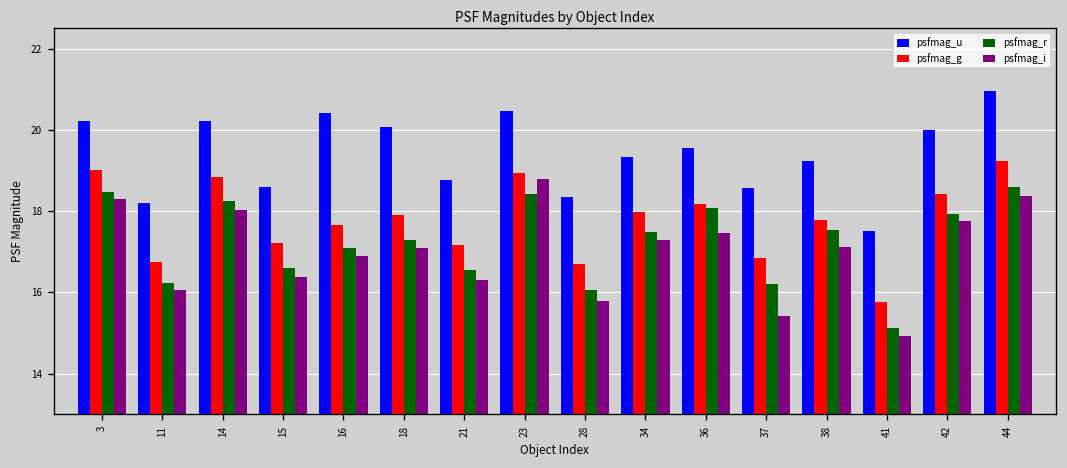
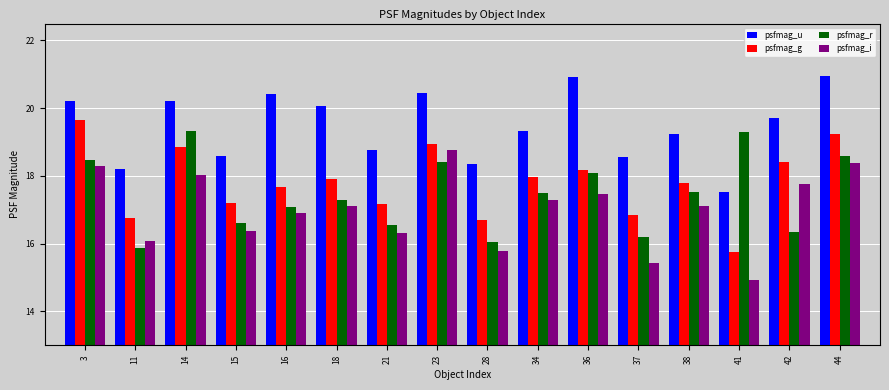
psfmag_g, 3: 19.0 -> 19.7
psfmag_r, 11: 16.2 -> 15.9
psfmag_r, 14: 18.3 -> 19.3
psfmag_u, 36: 19.6 -> 20.9
psfmag_r, 41: 15.1 -> 19.3
psfmag_u, 42: 20.0 -> 19.7
psfmag_r, 42: 17.9 -> 16.3
